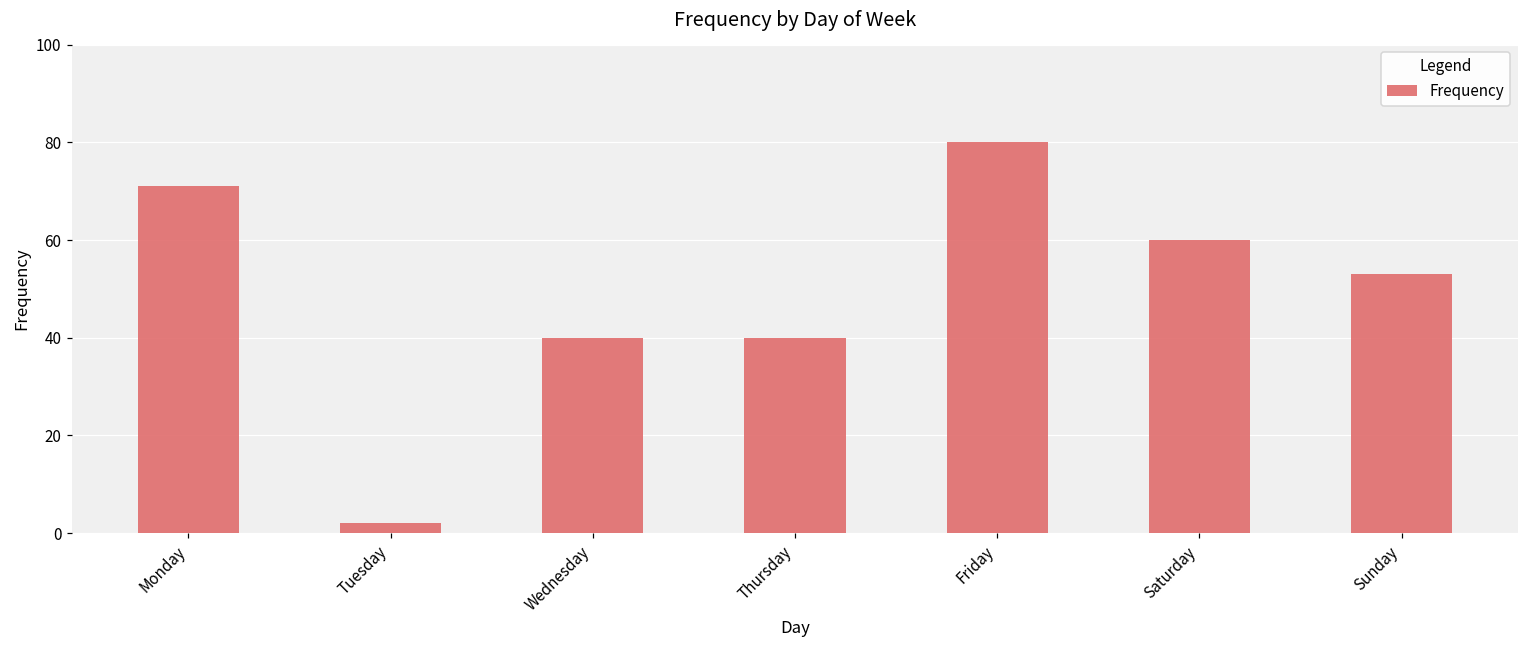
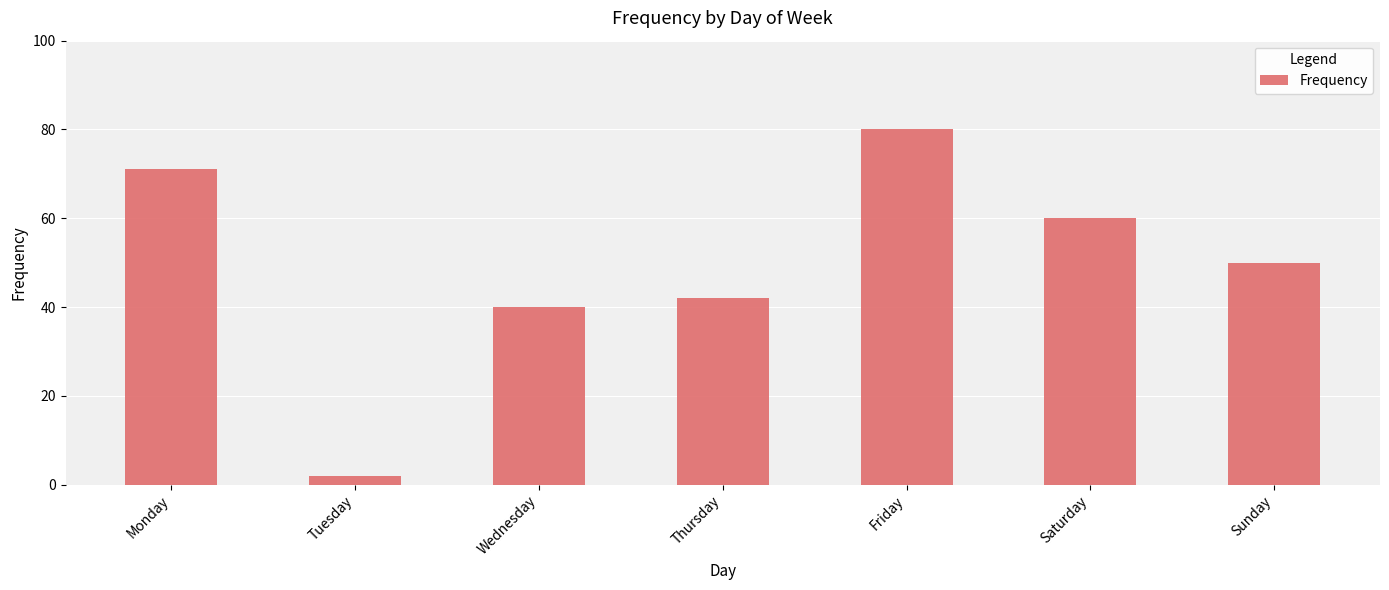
Thursday: 40 -> 42
Sunday: 53 -> 50
